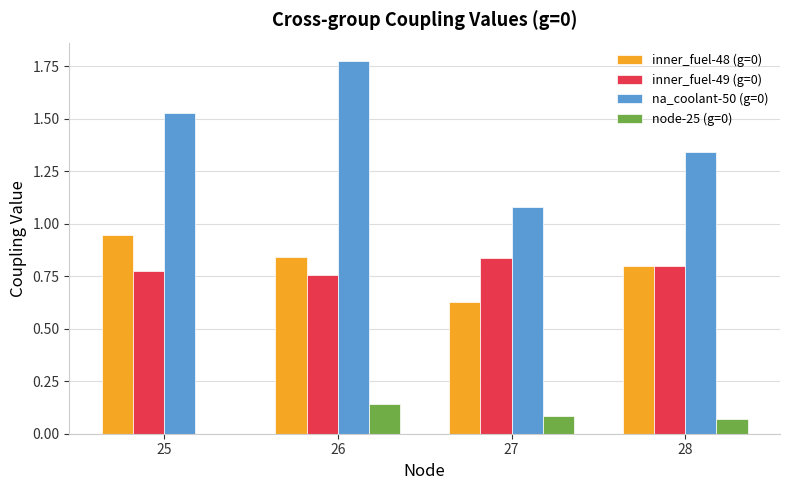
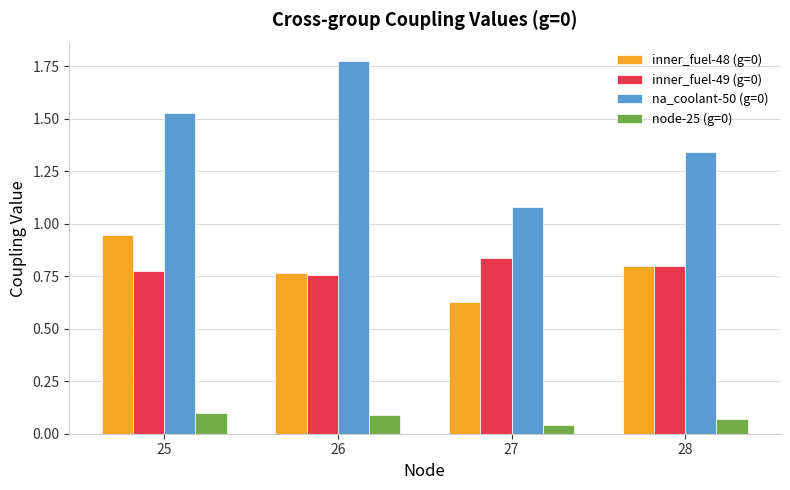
node-25 (g=0), 25: 0.0 -> 0.1
inner_fuel-48 (g=0), 26: 0.84 -> 0.76
node-25 (g=0), 26: 0.14 -> 0.09
node-25 (g=0), 27: 0.08 -> 0.04
